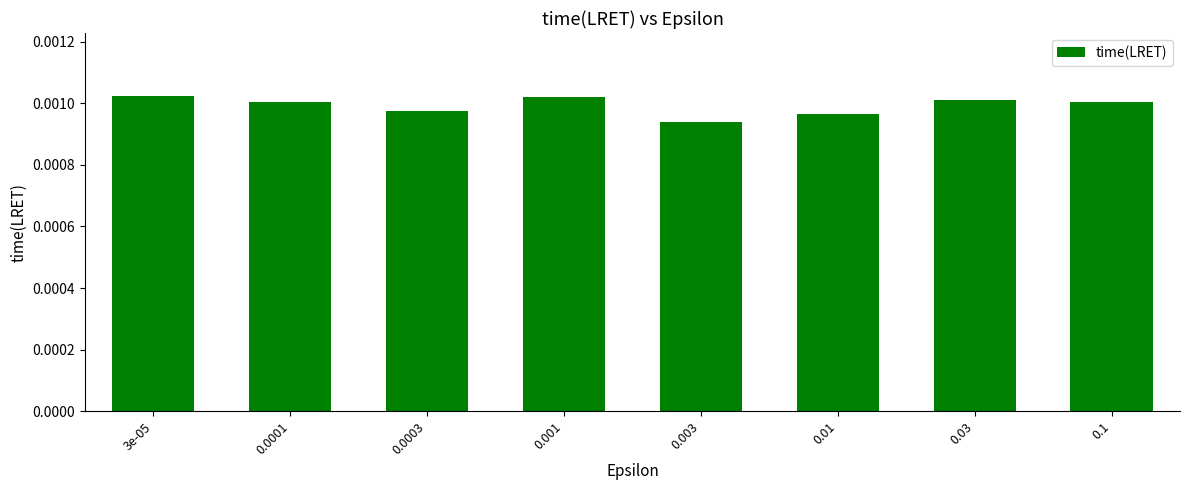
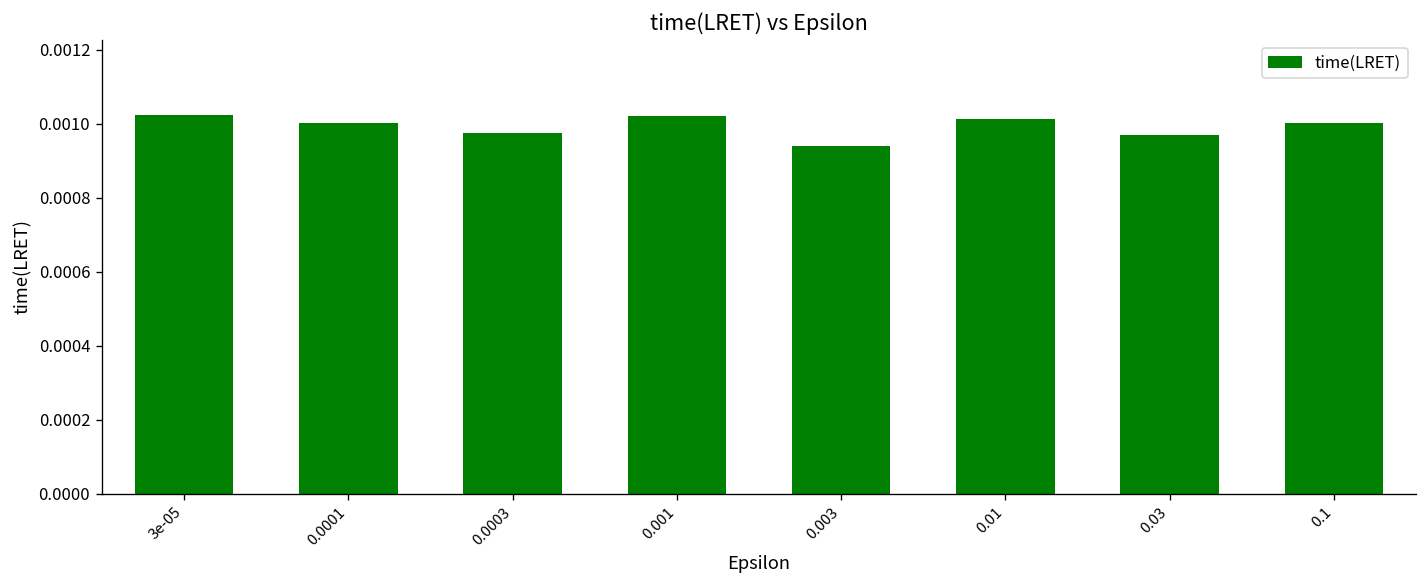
0.01: 0.00097 -> 0.00101
0.03: 0.00101 -> 0.00097
